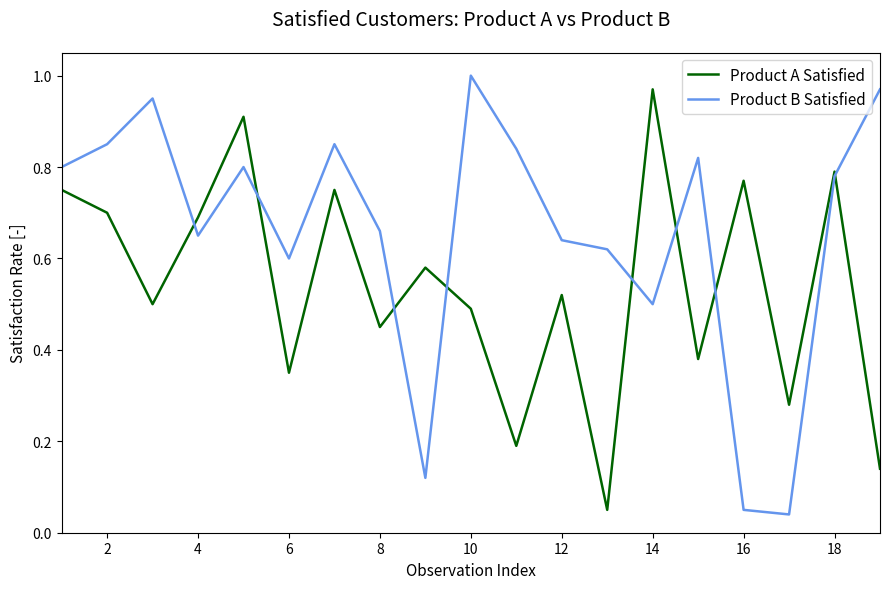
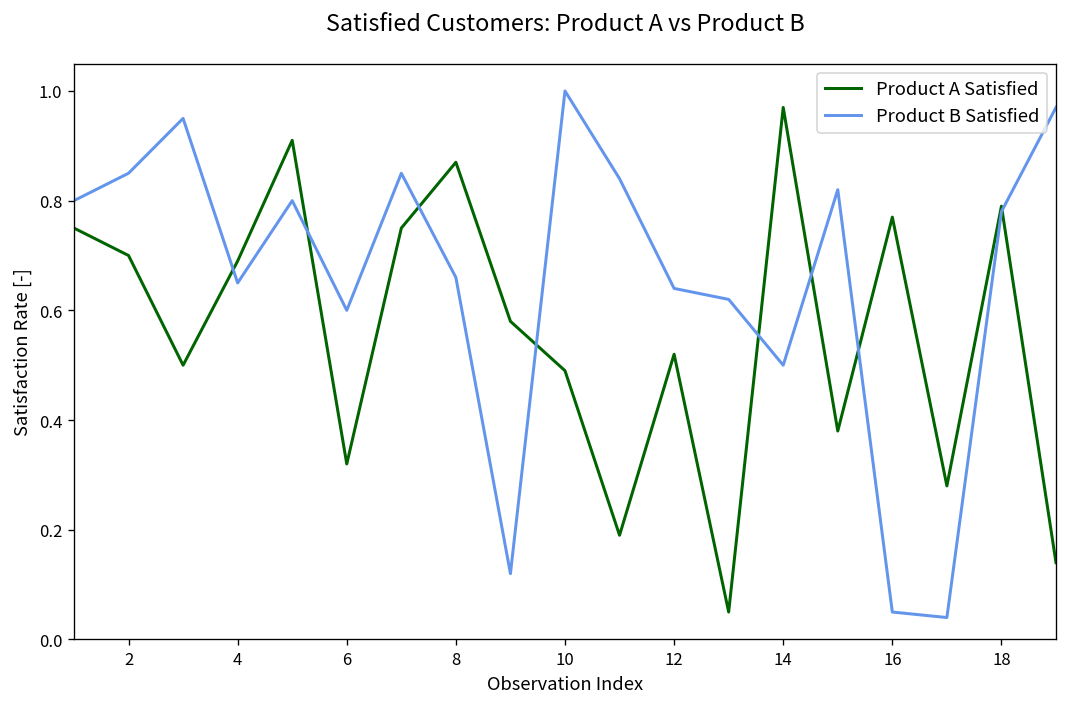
Product A Satisfied, 6: 0.35 -> 0.32
Product A Satisfied, 8: 0.45 -> 0.87
